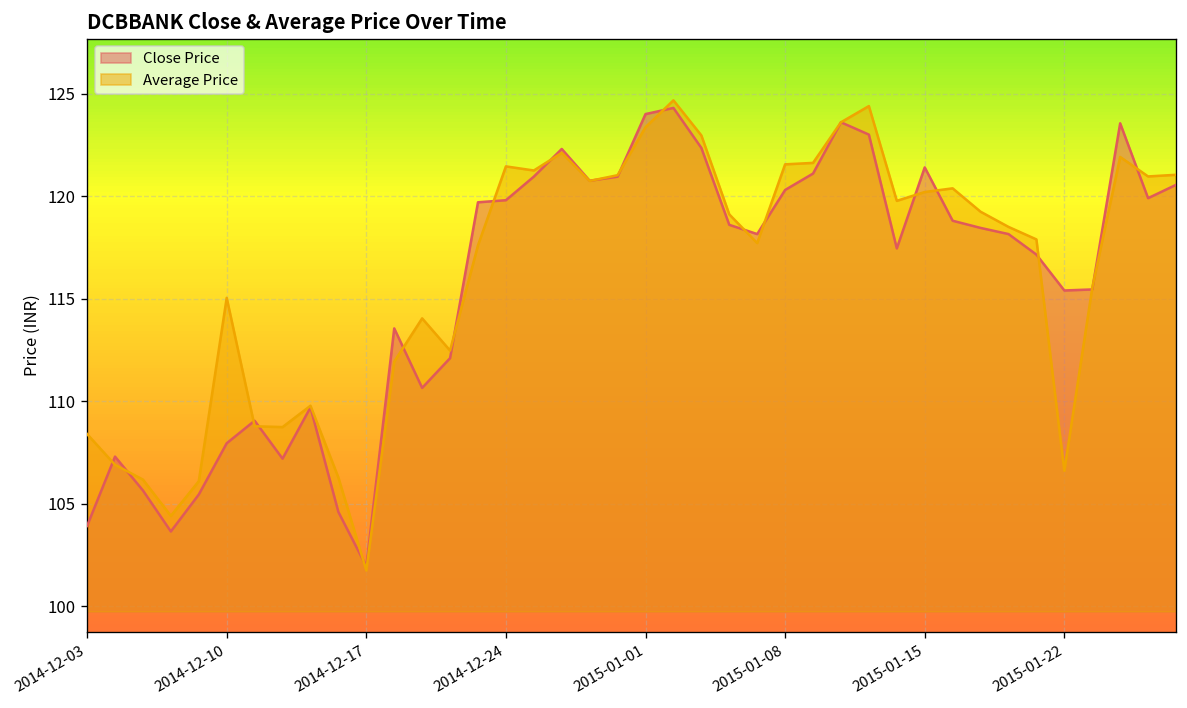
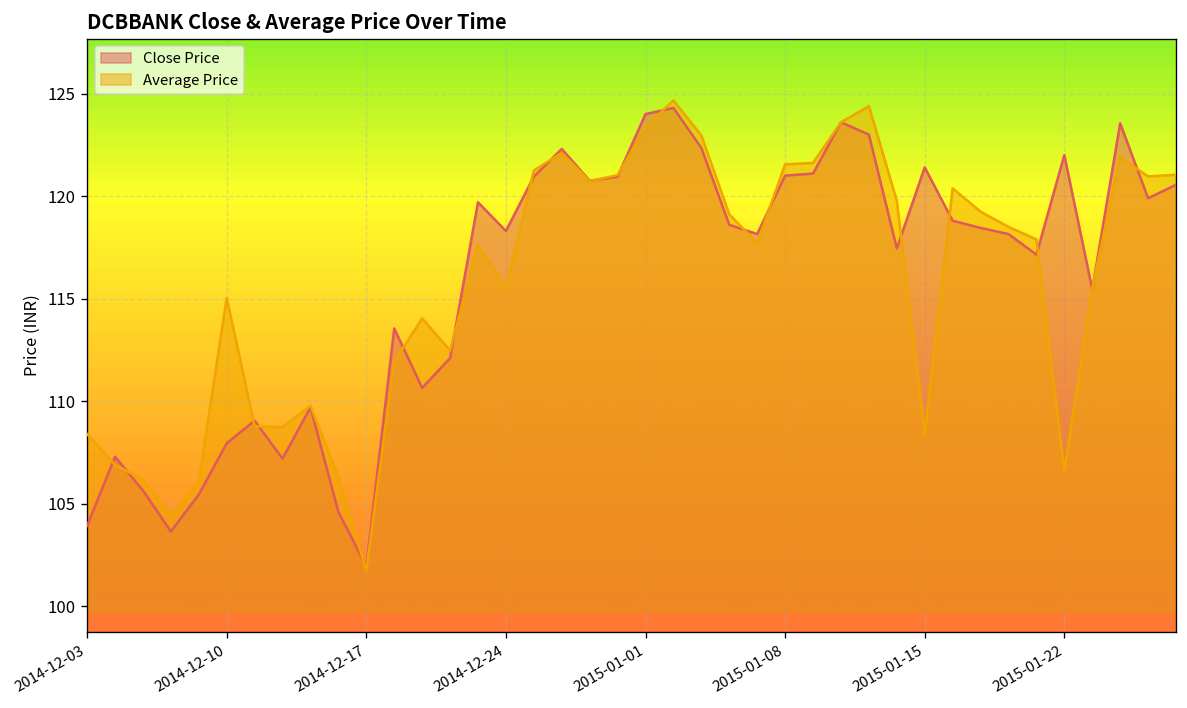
Close Price, 2014-12-24: 119.8 -> 118.3
Average Price, 2014-12-24: 121.5 -> 115.5
Close Price, 2015-01-08: 120.3 -> 121.0
Average Price, 2015-01-15: 120.2 -> 108.4
Close Price, 2015-01-22: 115.4 -> 122.0
